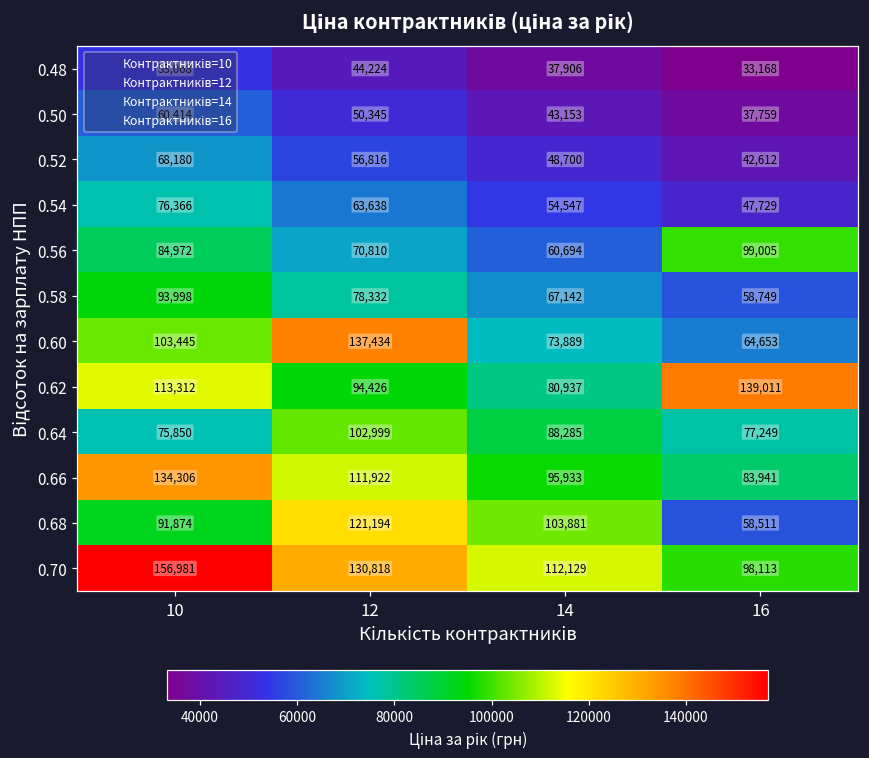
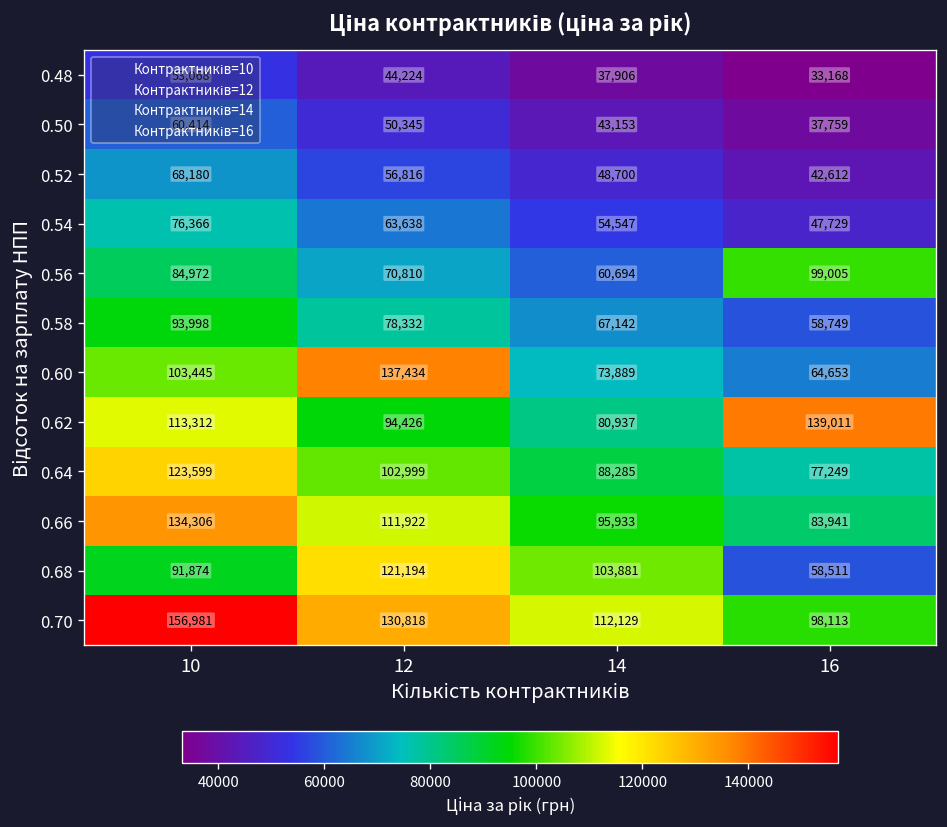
0.64, 10: 75,850 -> 123,599
